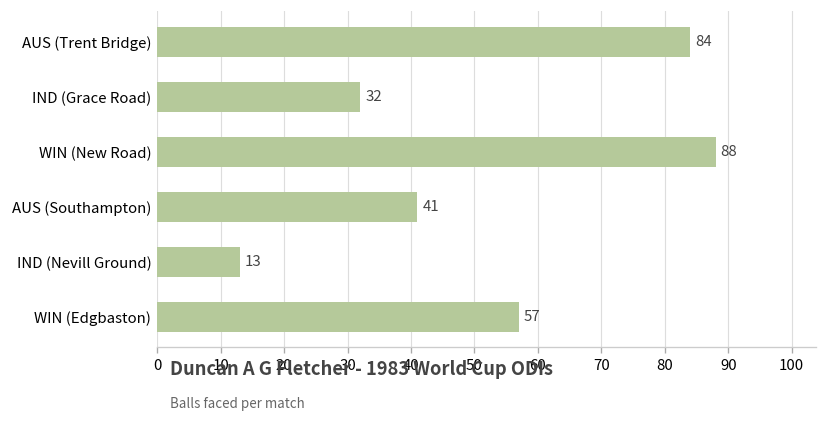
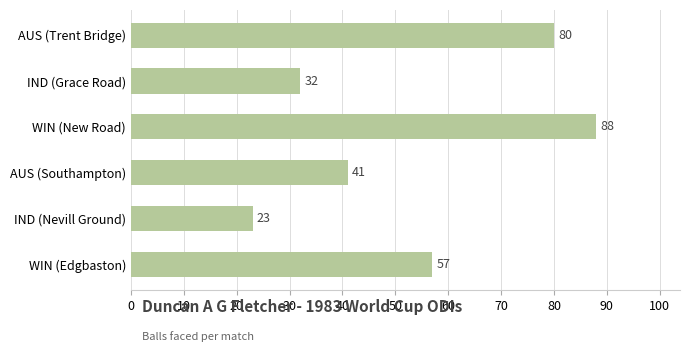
AUS (Trent Bridge): 84 -> 80
IND (Nevill Ground): 13 -> 23
